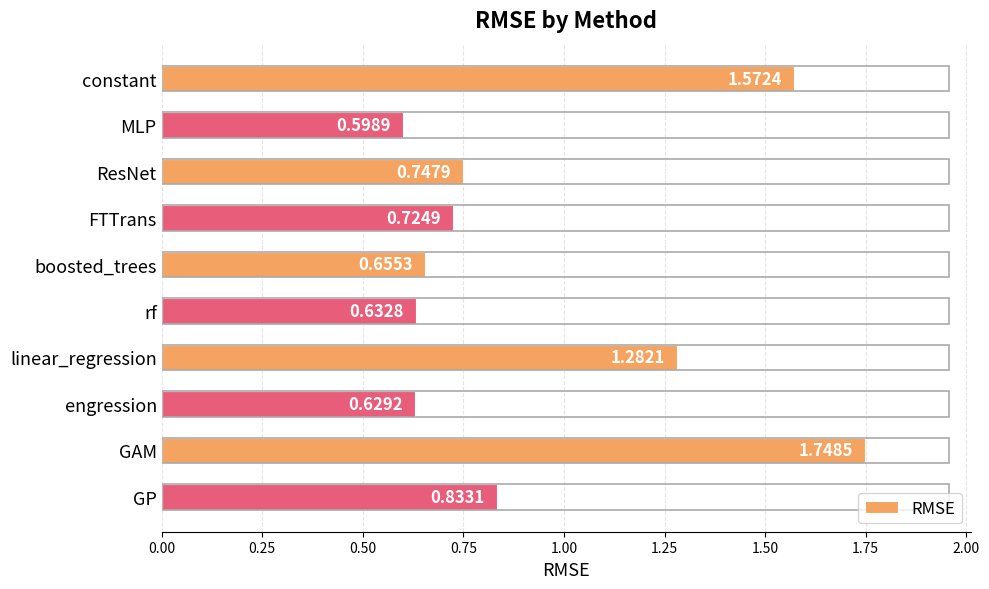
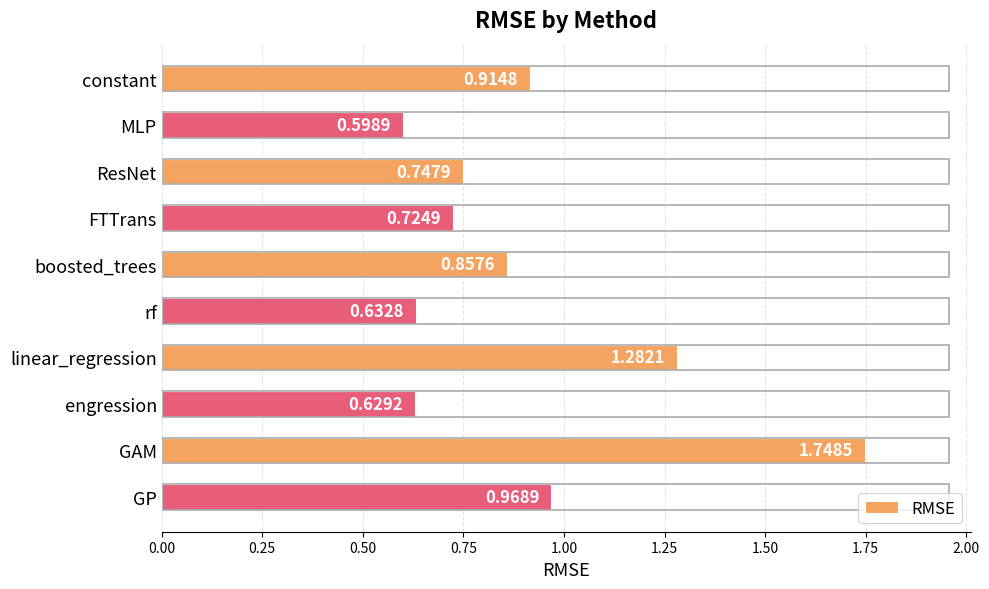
constant: 1.5724 -> 0.9148
boosted_trees: 0.6553 -> 0.8576
GP: 0.8331 -> 0.9689
